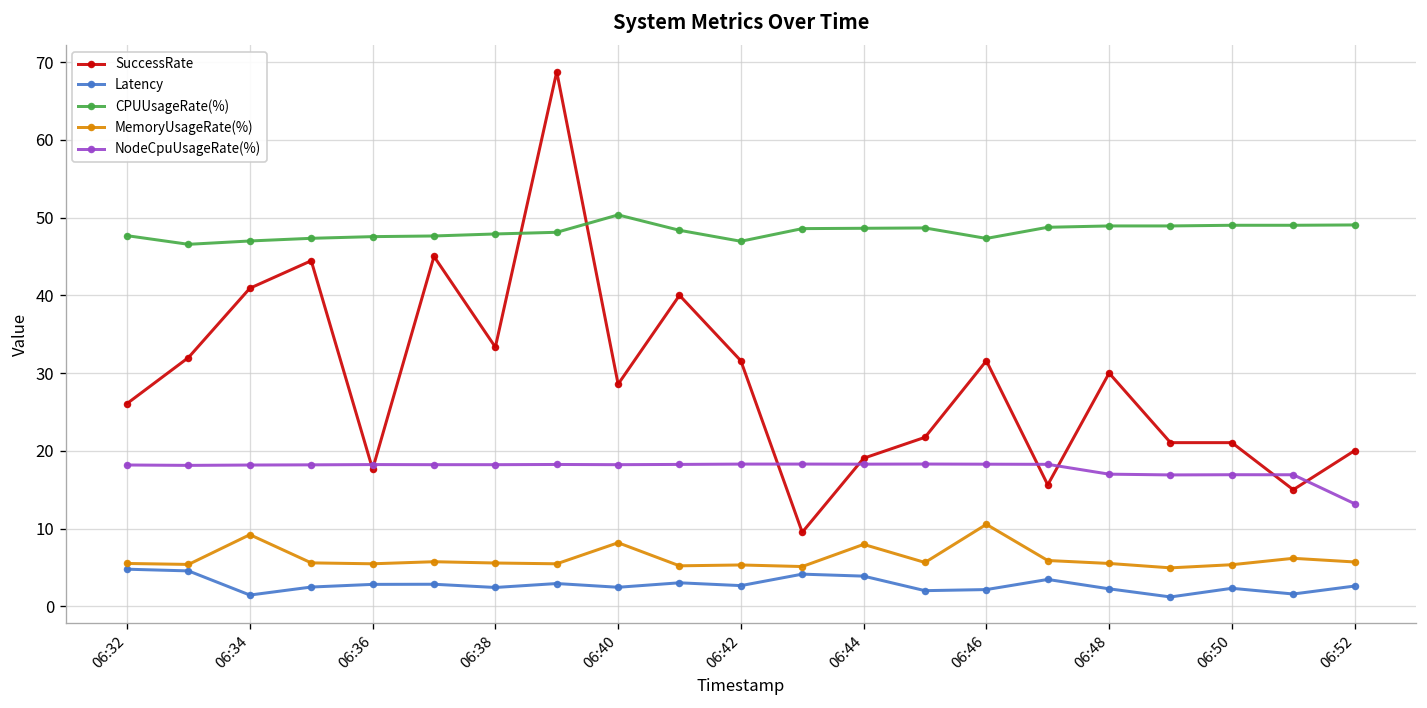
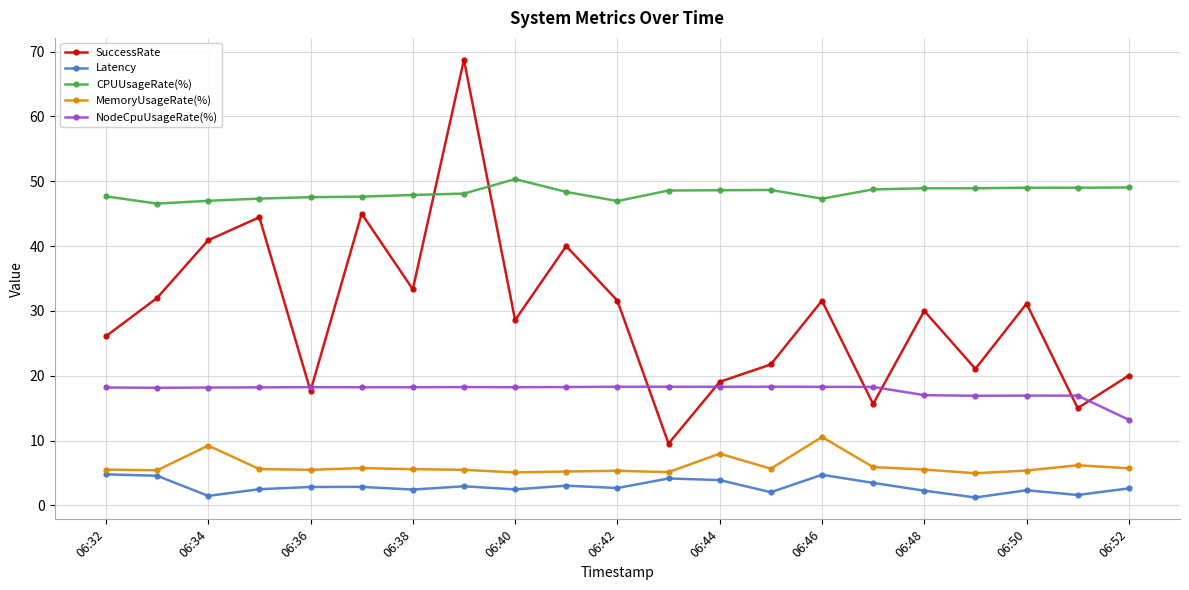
MemoryUsageRate(%), 06:40: 8 -> 5
Latency, 06:46: 2 -> 5
SuccessRate, 06:50: 21 -> 31
